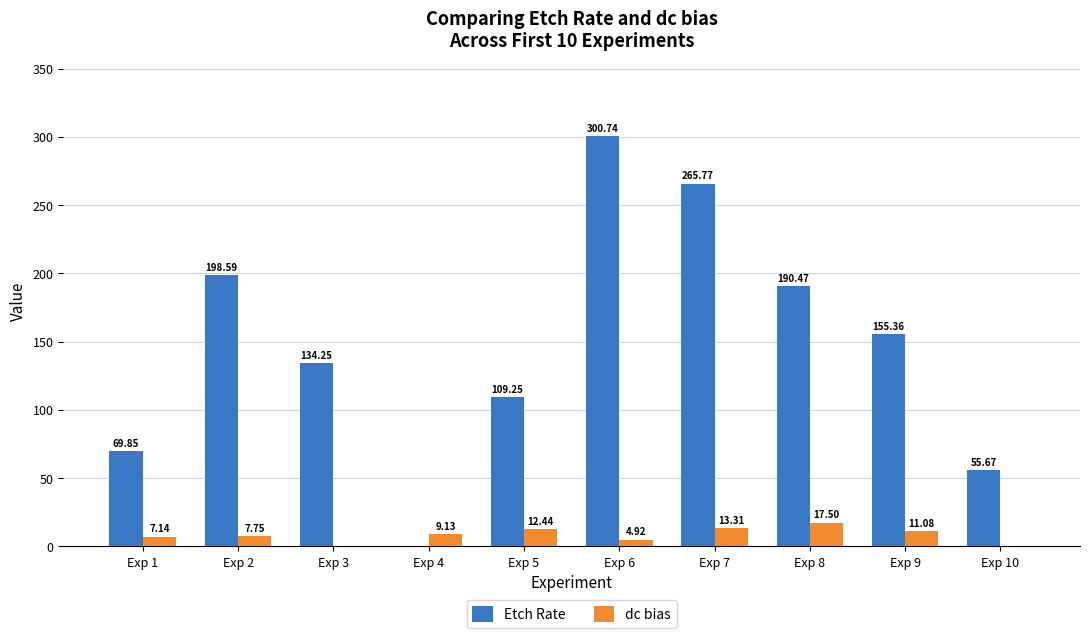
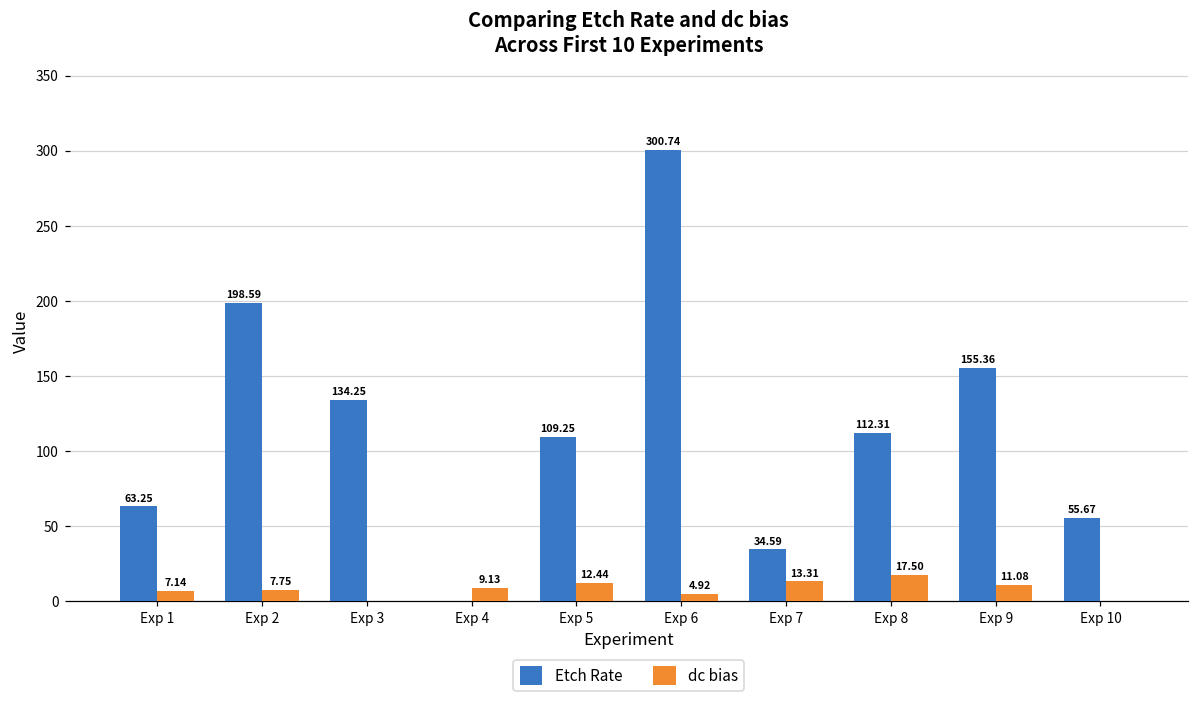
Etch Rate, Exp 1: 69.85 -> 63.25
Etch Rate, Exp 7: 265.77 -> 34.59
Etch Rate, Exp 8: 190.47 -> 112.31
